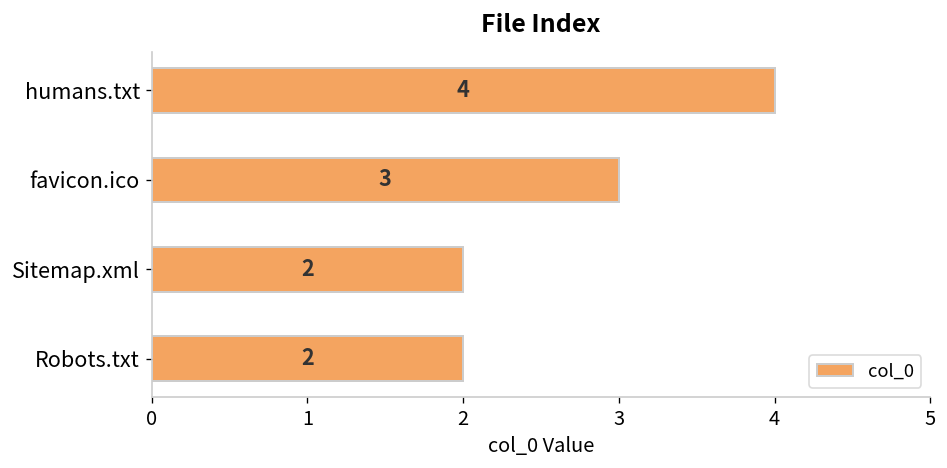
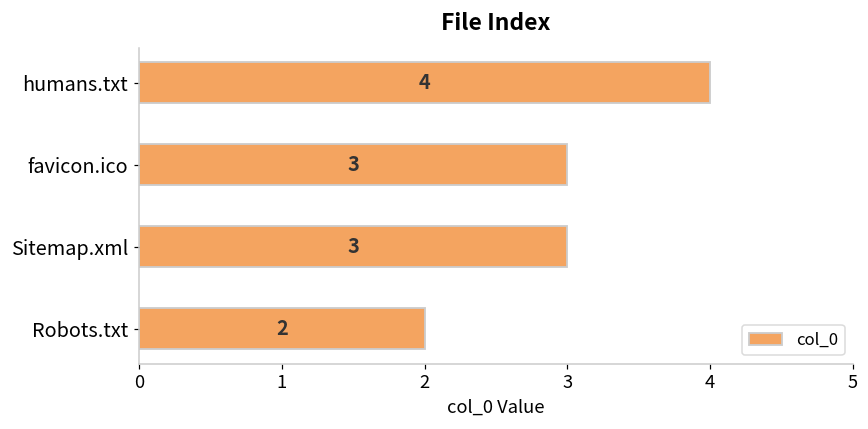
Sitemap.xml: 2 -> 3
